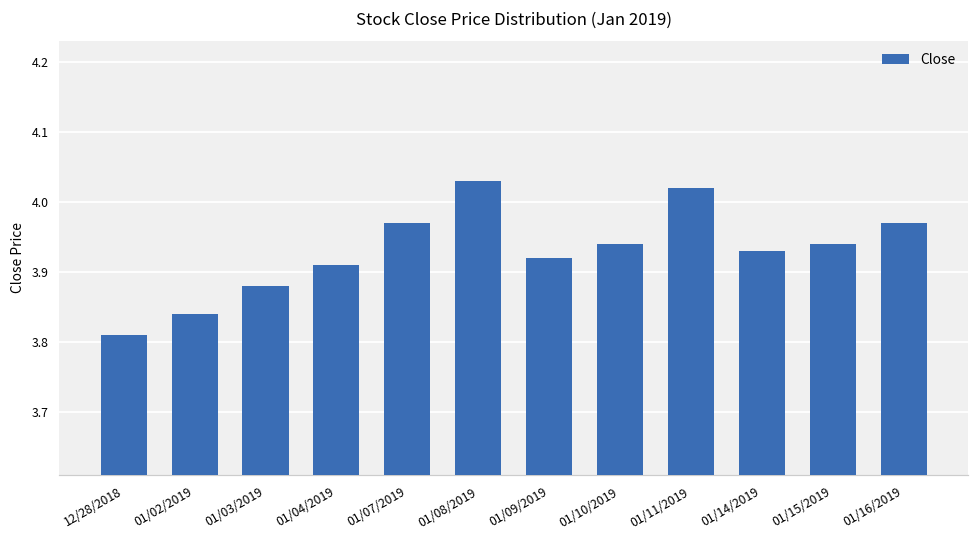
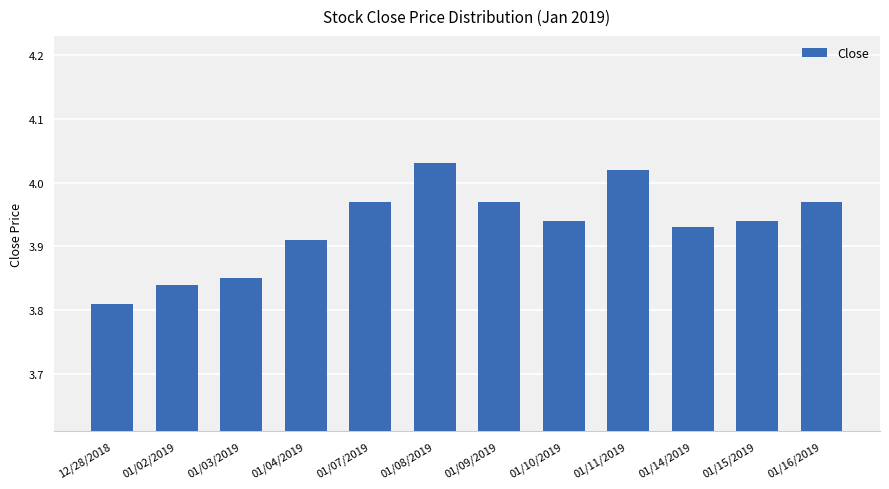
01/03/2019: 3.88 -> 3.85
01/09/2019: 3.92 -> 3.97
